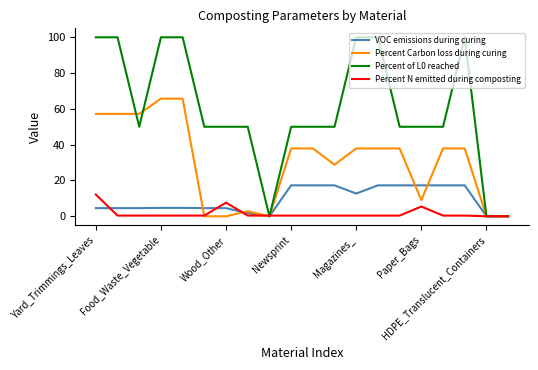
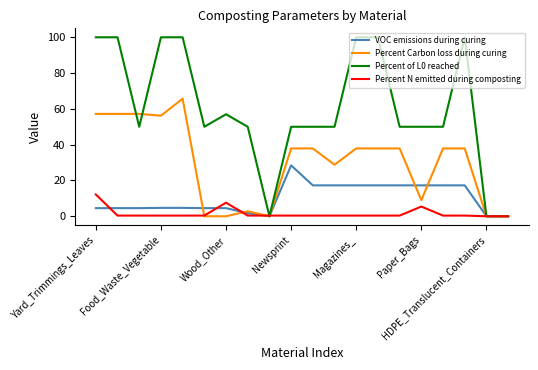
Percent Carbon loss during curing, Food_Waste_Vegetable: 66 -> 56
Percent of L0 reached, Wood_Other: 50 -> 57
VOC emissions during curing, Newsprint: 17 -> 28
VOC emissions during curing, Magazines_: 13 -> 17
